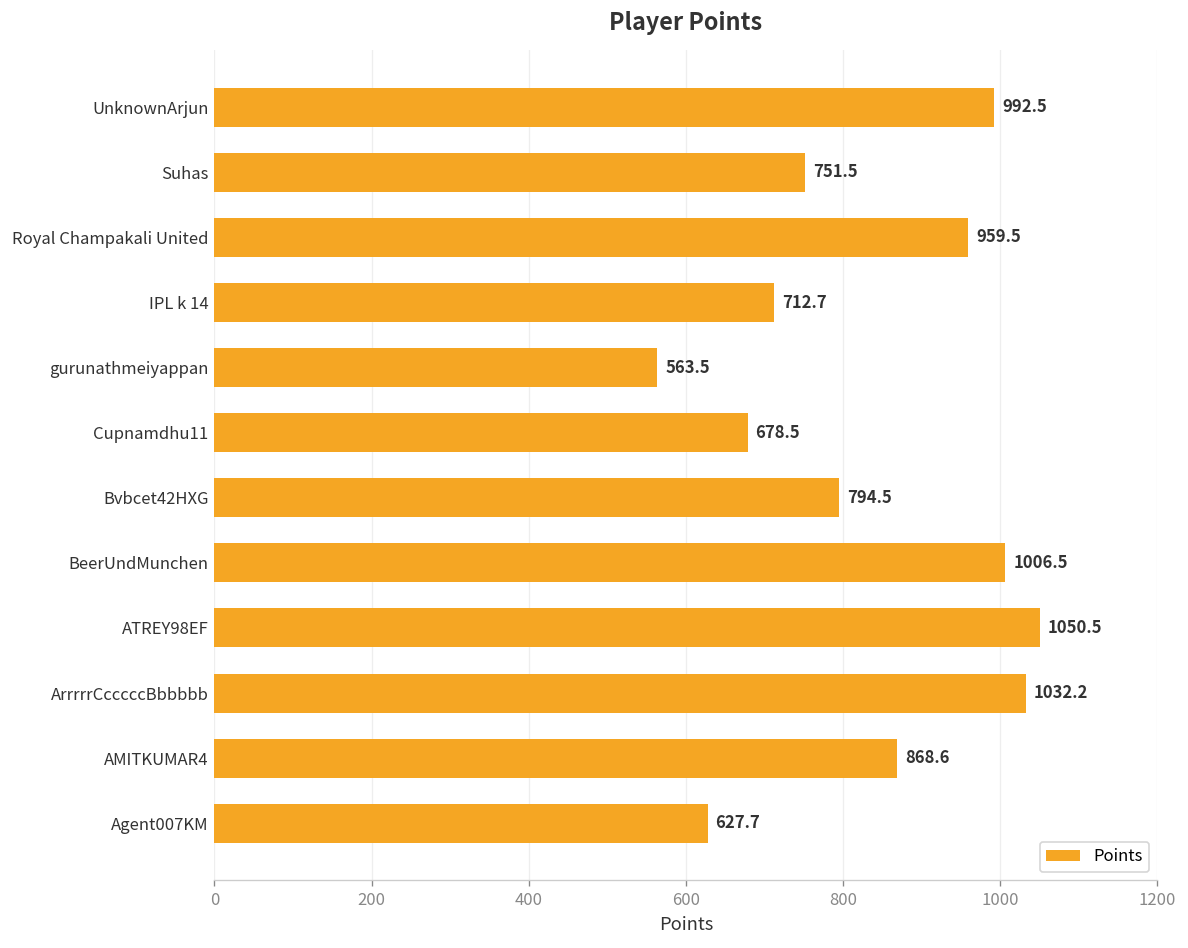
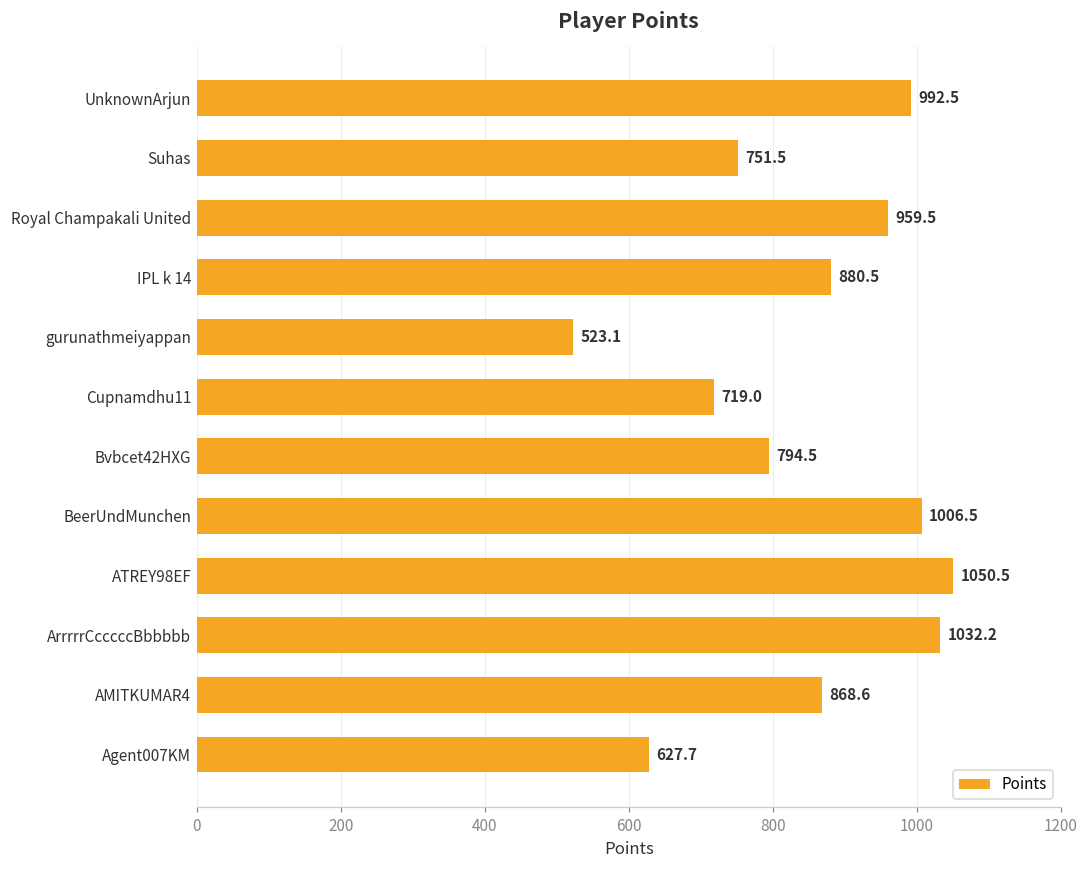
IPL k 14: 712.7 -> 880.5
gurunathmeiyappan: 563.5 -> 523.1
Cupnamdhu11: 678.5 -> 719.0
